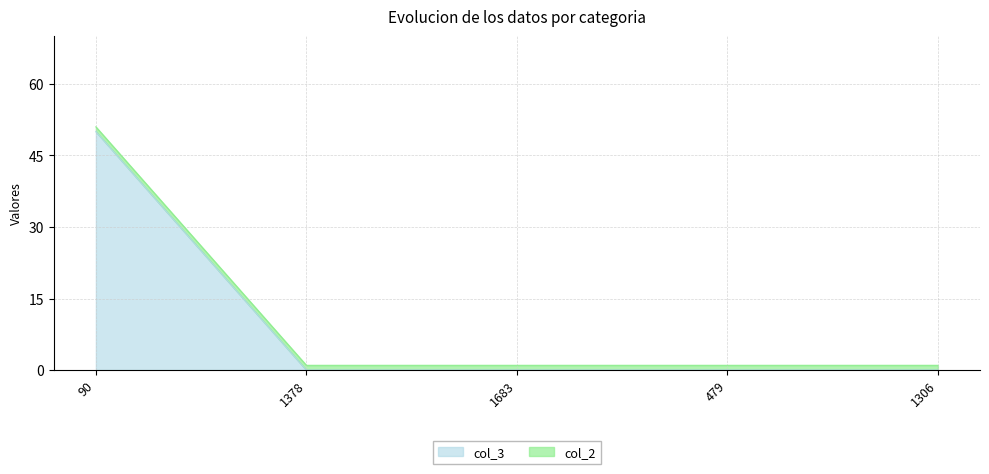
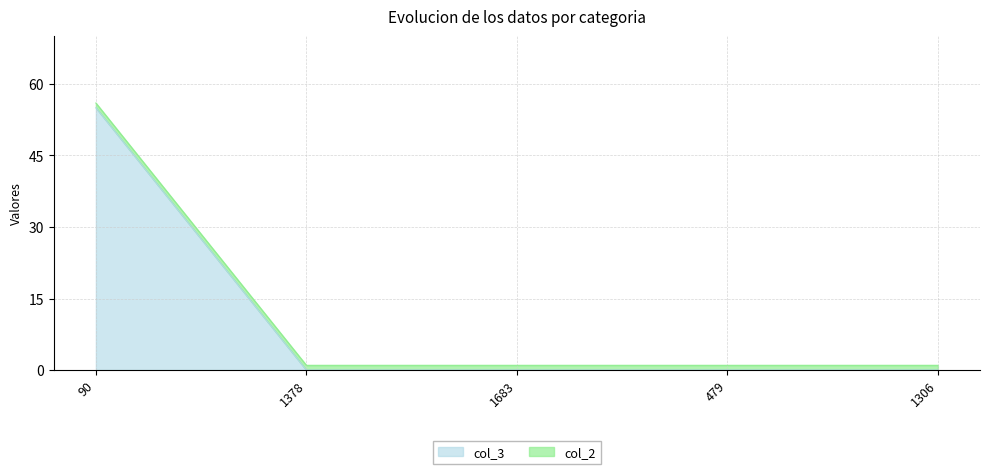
col_3, 90: 50 -> 55
